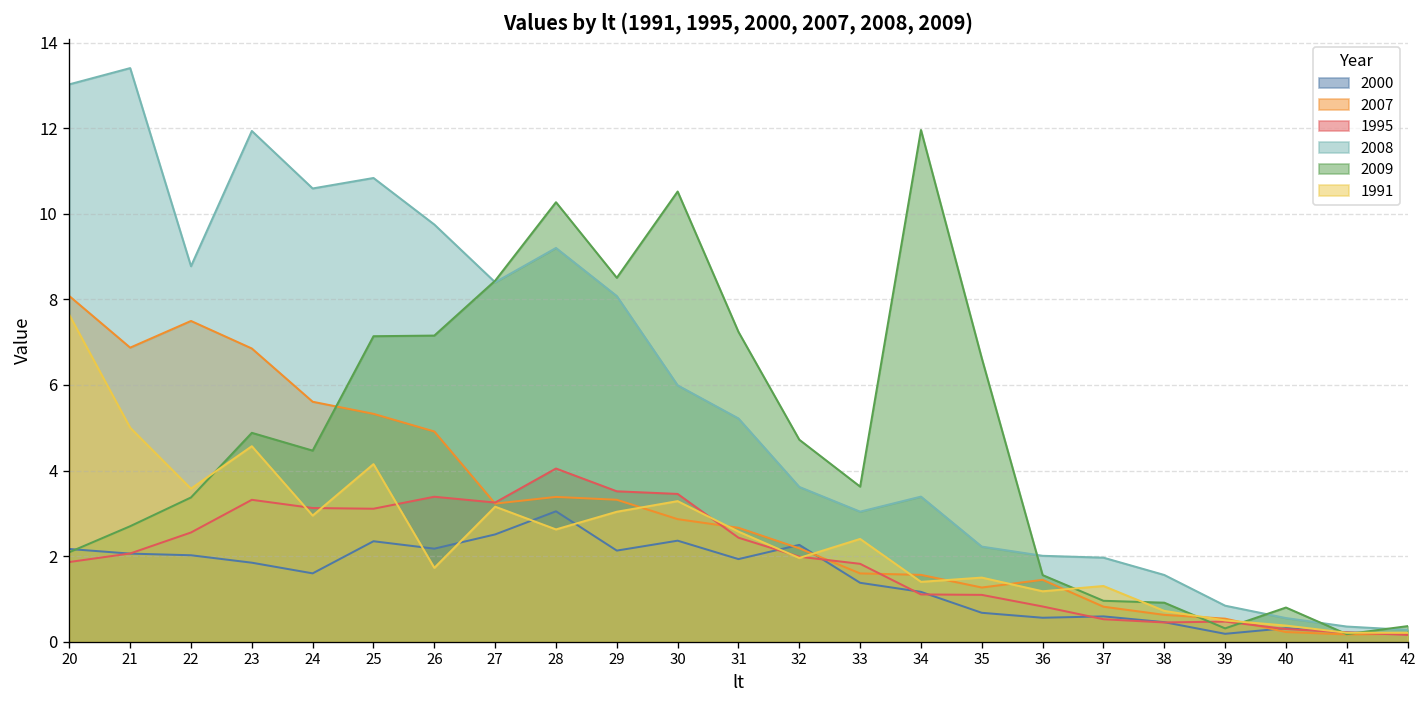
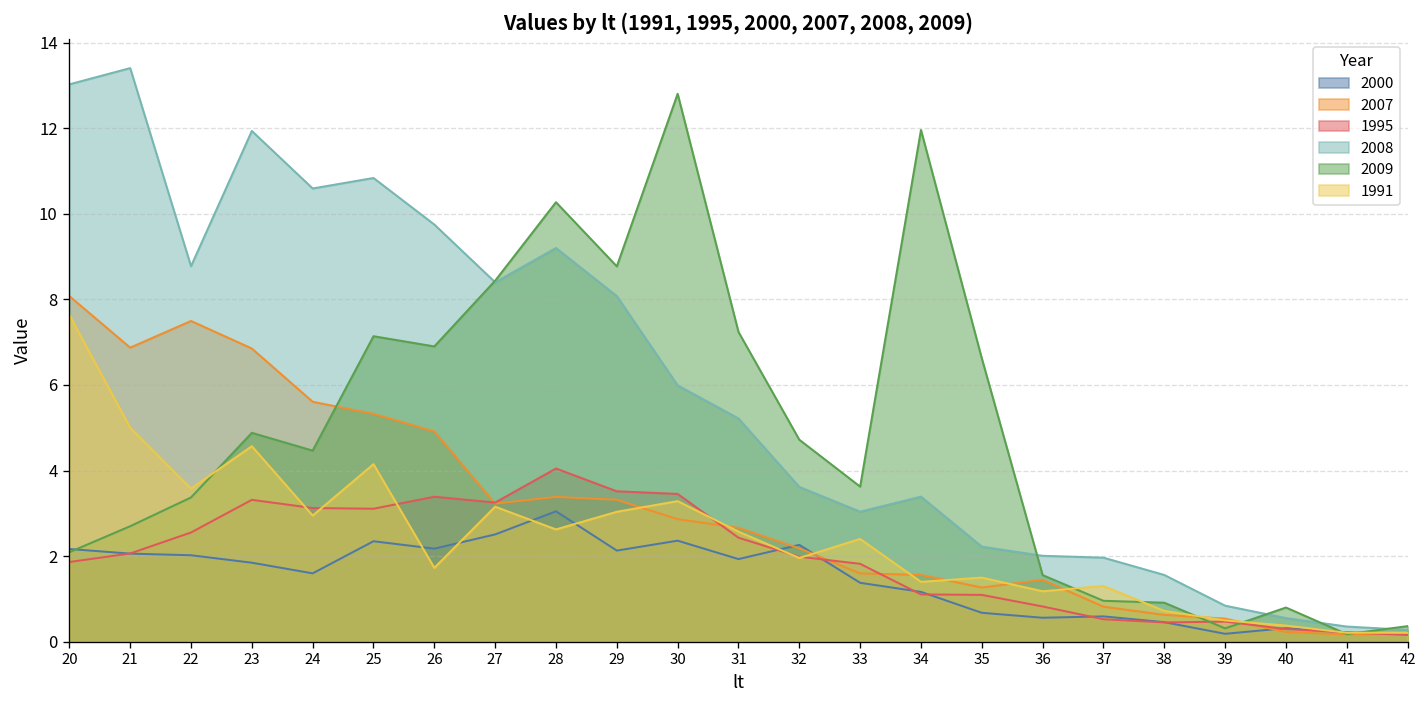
2009, 26: 7.2 -> 6.9
2009, 29: 8.5 -> 8.8
2009, 30: 10.5 -> 12.8
